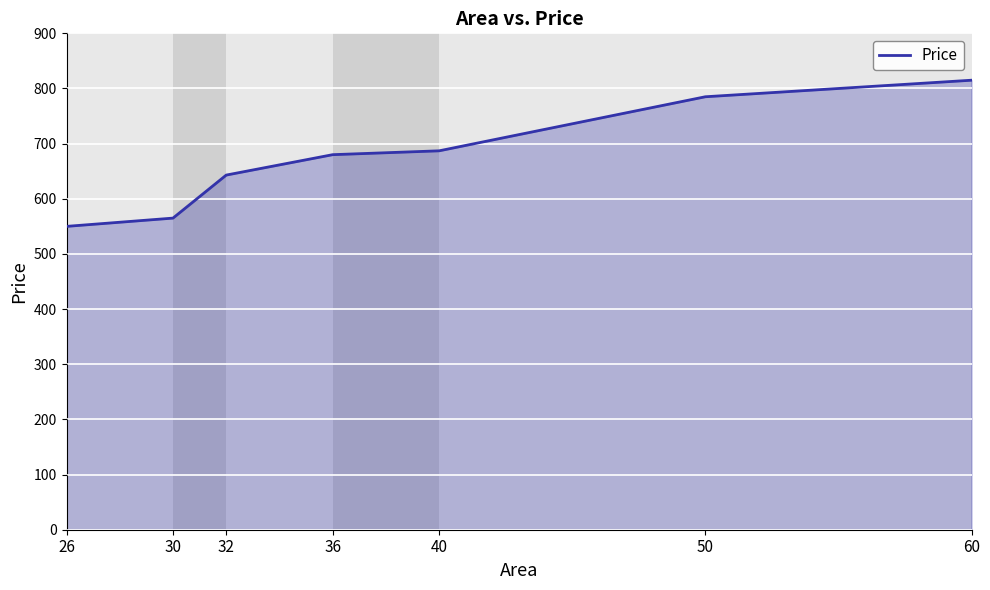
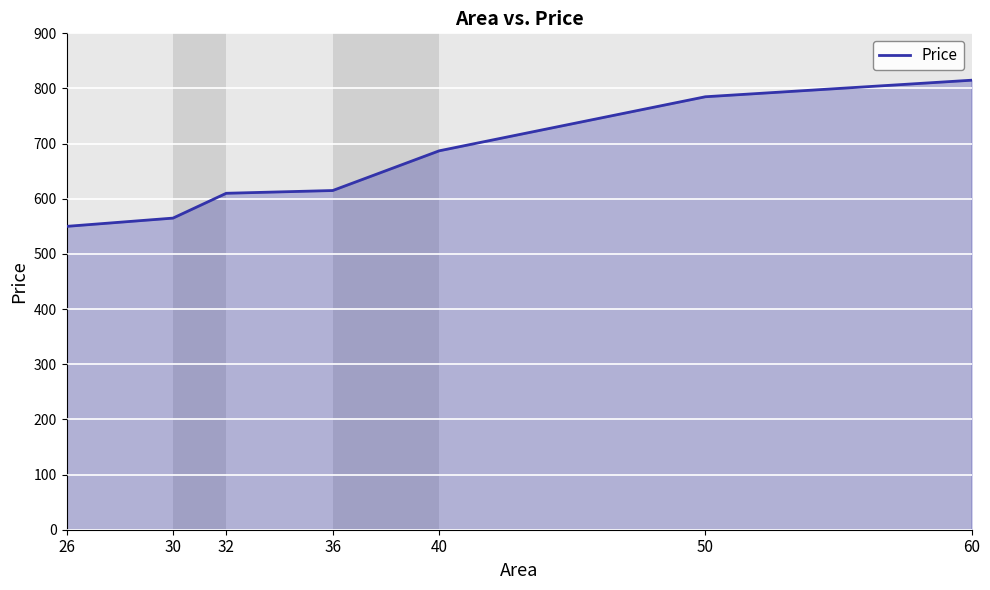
32: 640 -> 610
36: 680 -> 620
